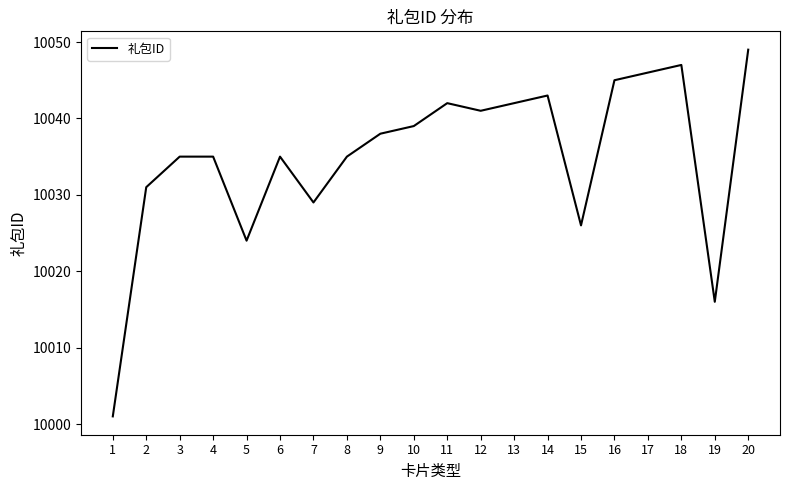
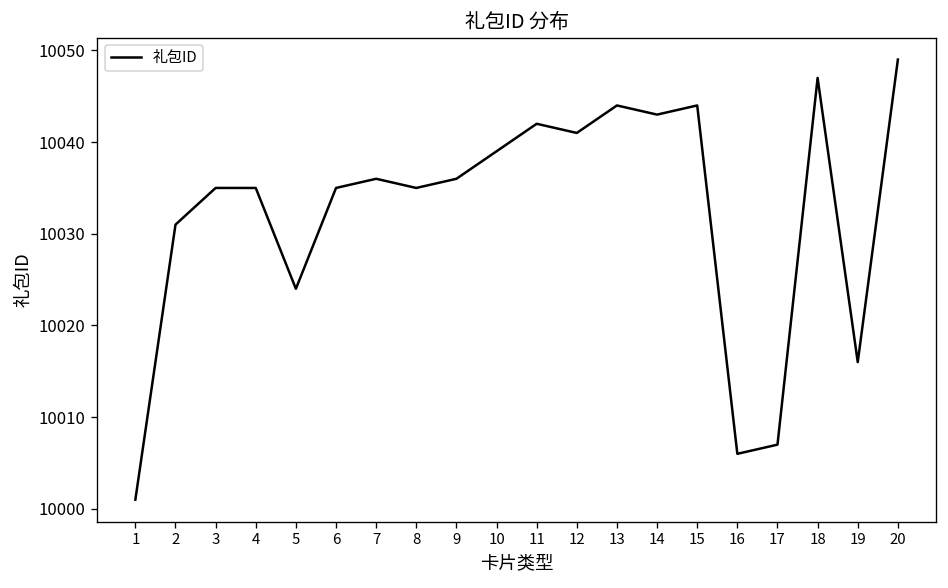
7: 10029 -> 10036
9: 10038 -> 10036
13: 10042 -> 10044
15: 10026 -> 10044
16: 10045 -> 10006
17: 10046 -> 10007
